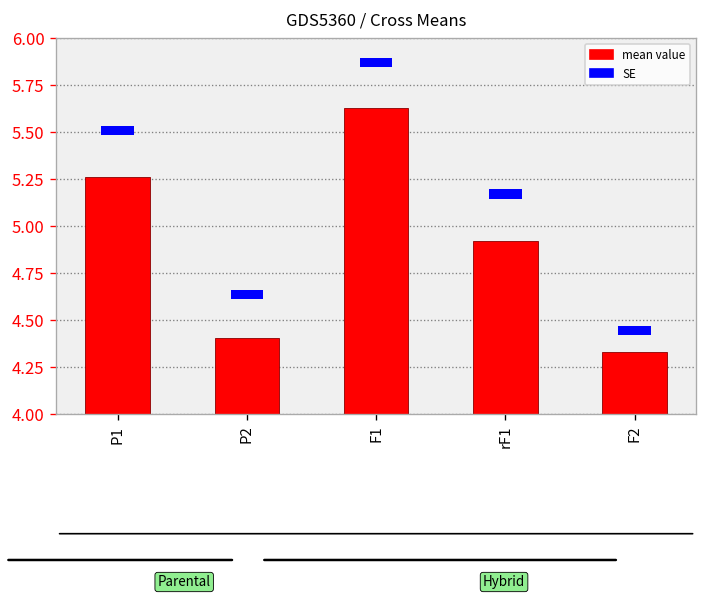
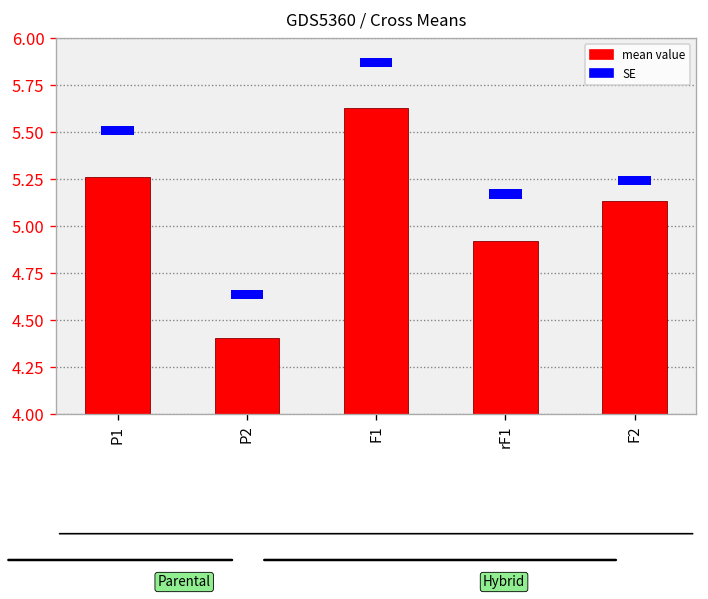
mean value, F2: 4.33 -> 5.13
